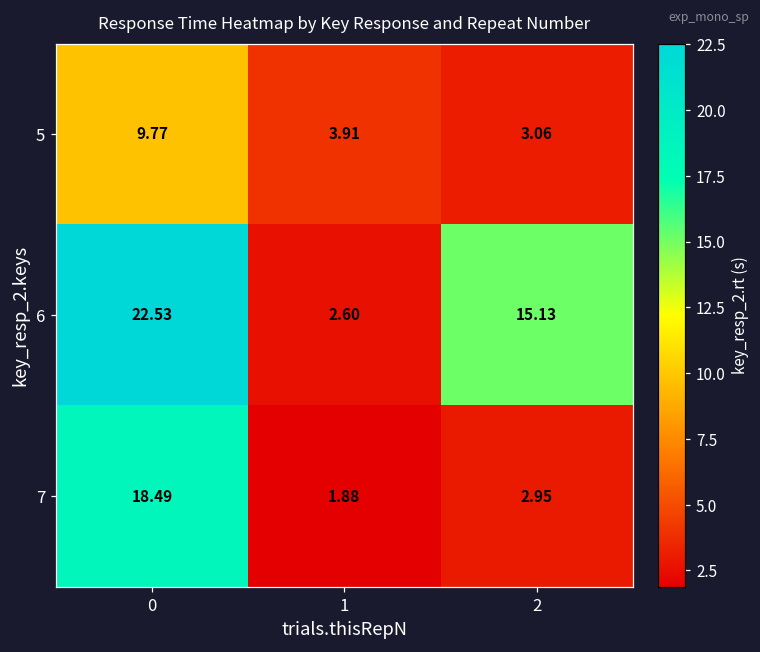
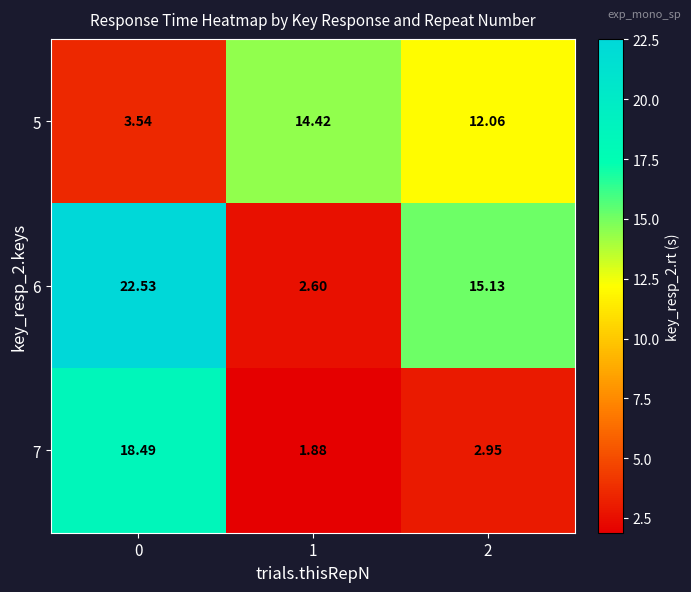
5, 0: 9.77 -> 3.54
5, 1: 3.91 -> 14.42
5, 2: 3.06 -> 12.06
